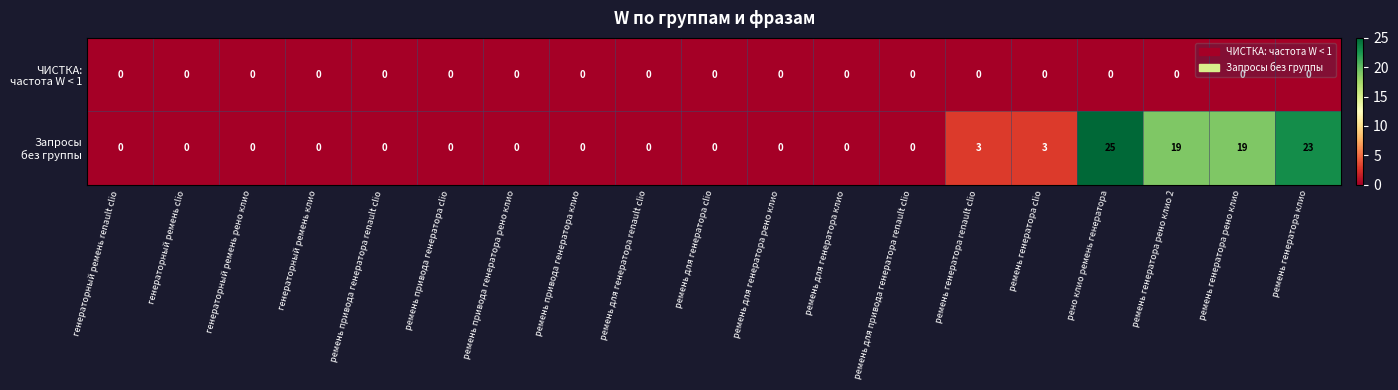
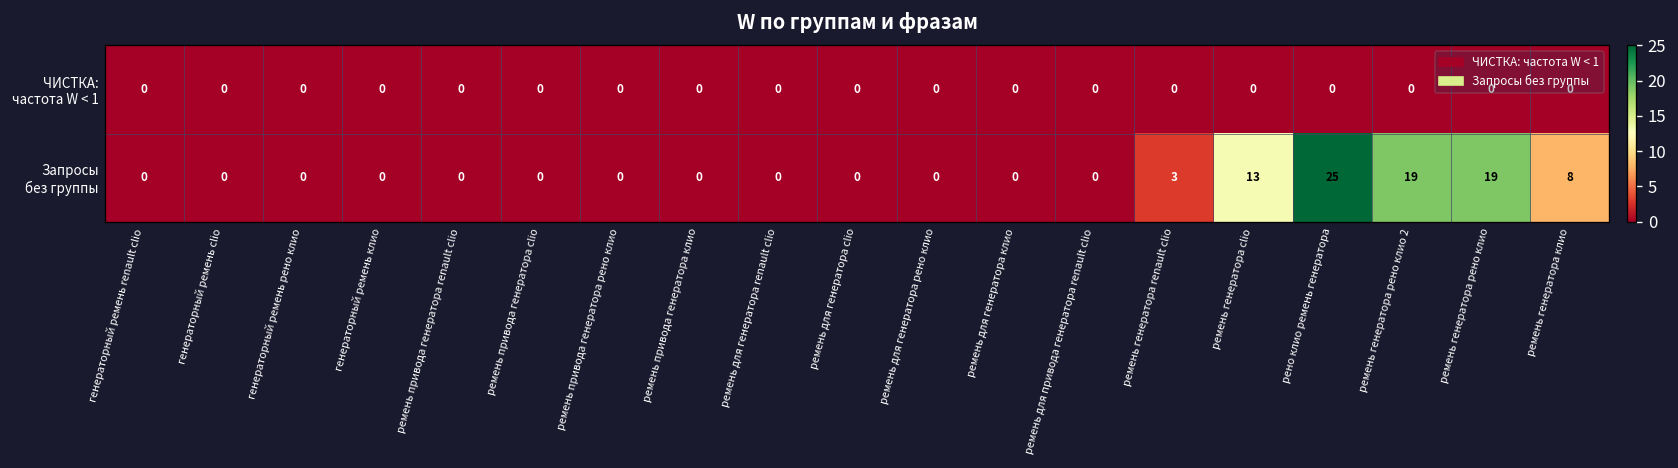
Запросы без группы, ремень генератора clio: 3 -> 13
Запросы без группы, ремень генератора клио: 23 -> 8
